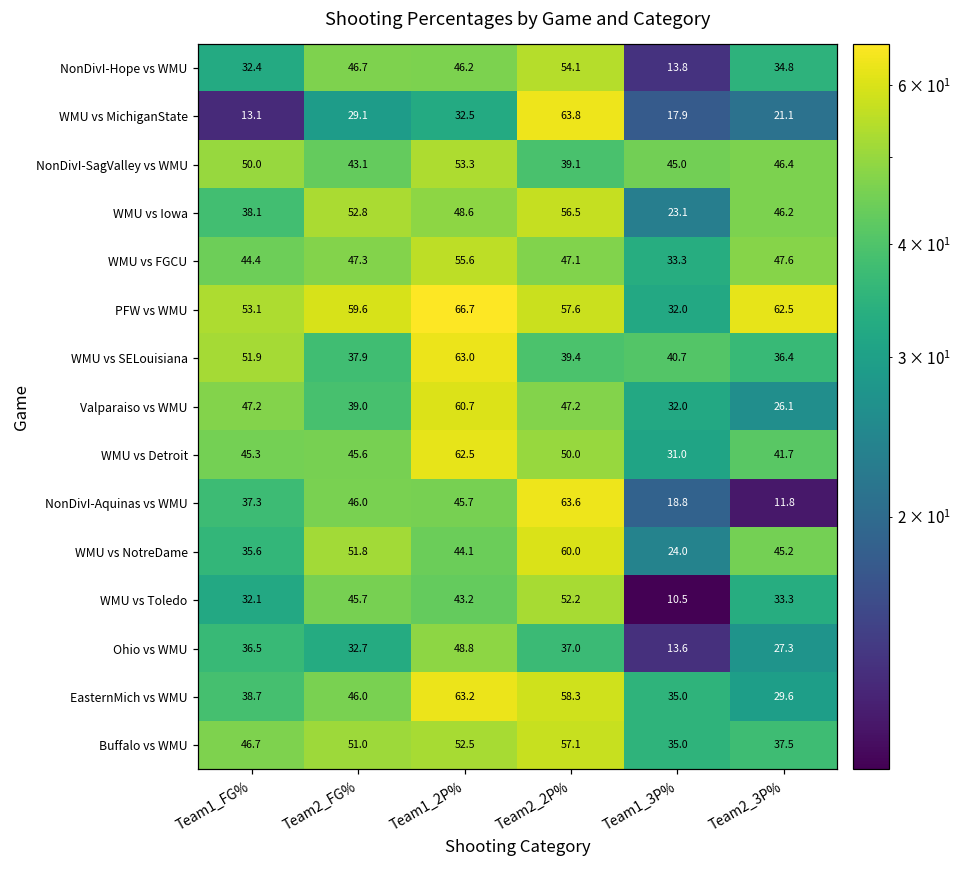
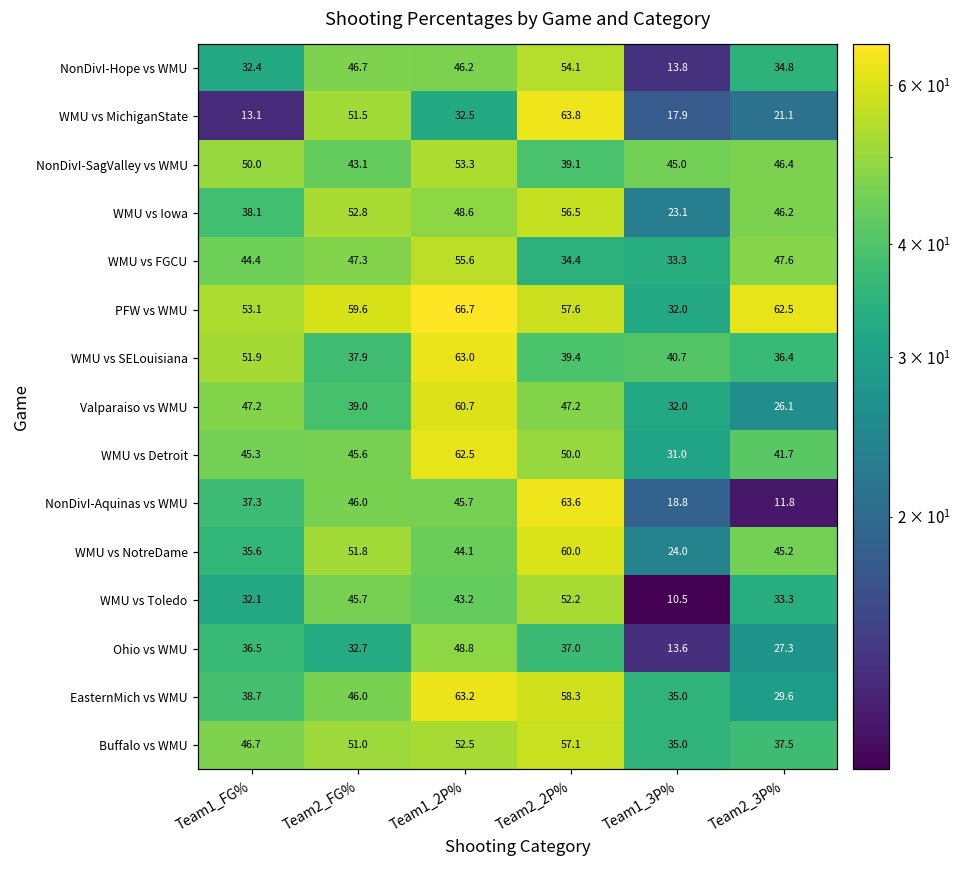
WMU vs MichiganState, Team2_FG%: 29.1 -> 51.5
WMU vs FGCU, Team2_2P%: 47.1 -> 34.4
